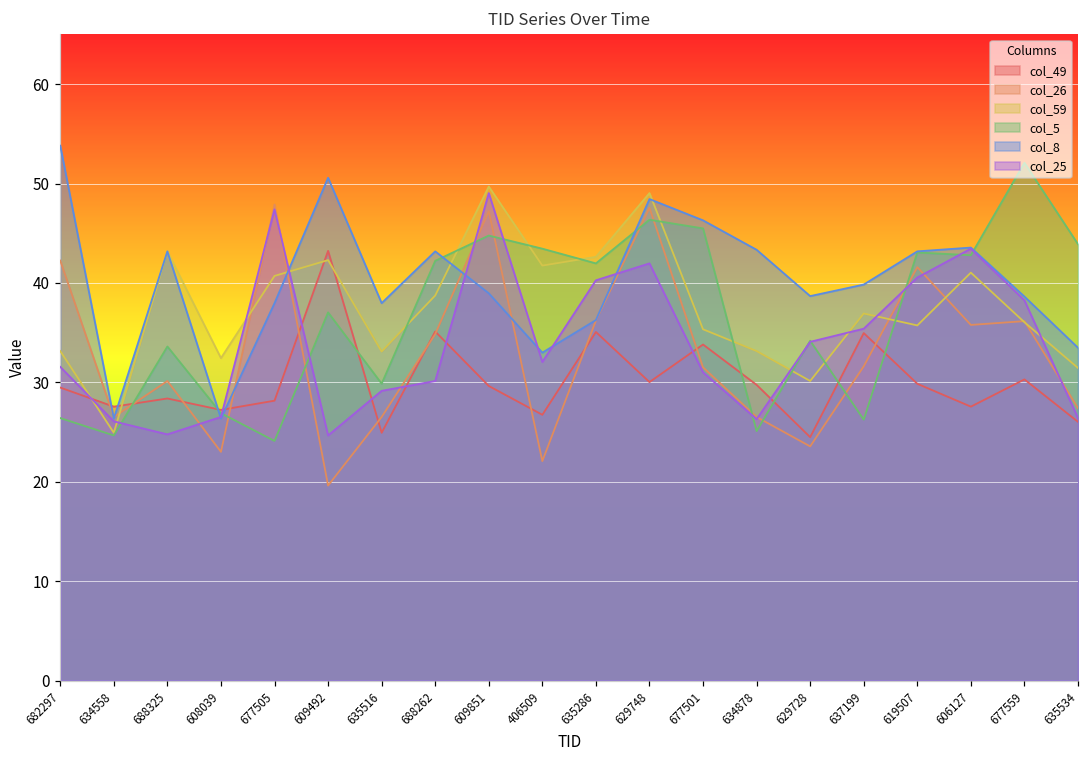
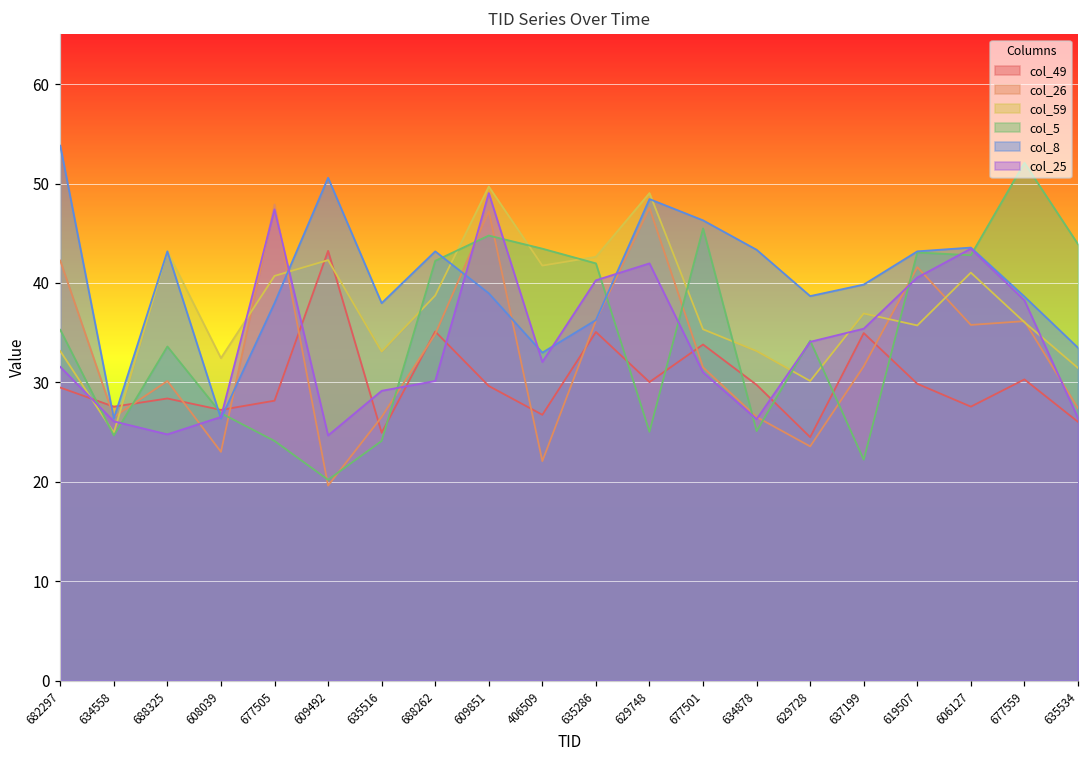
col_5, 682297: 26 -> 35
col_5, 609492: 37 -> 20
col_5, 635516: 30 -> 24
col_5, 629748: 46 -> 25
col_5, 637199: 26 -> 22
